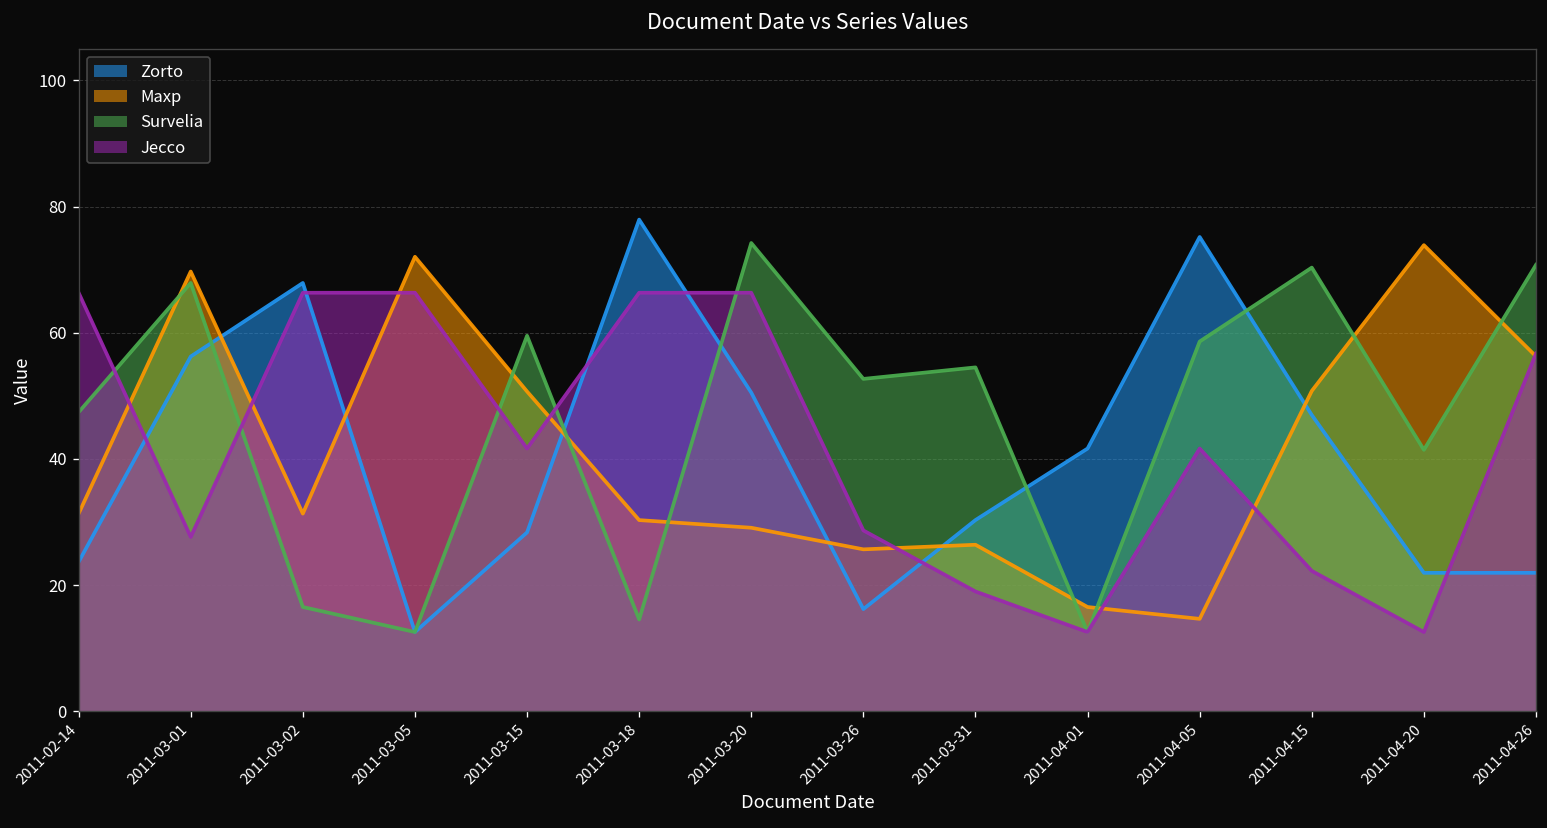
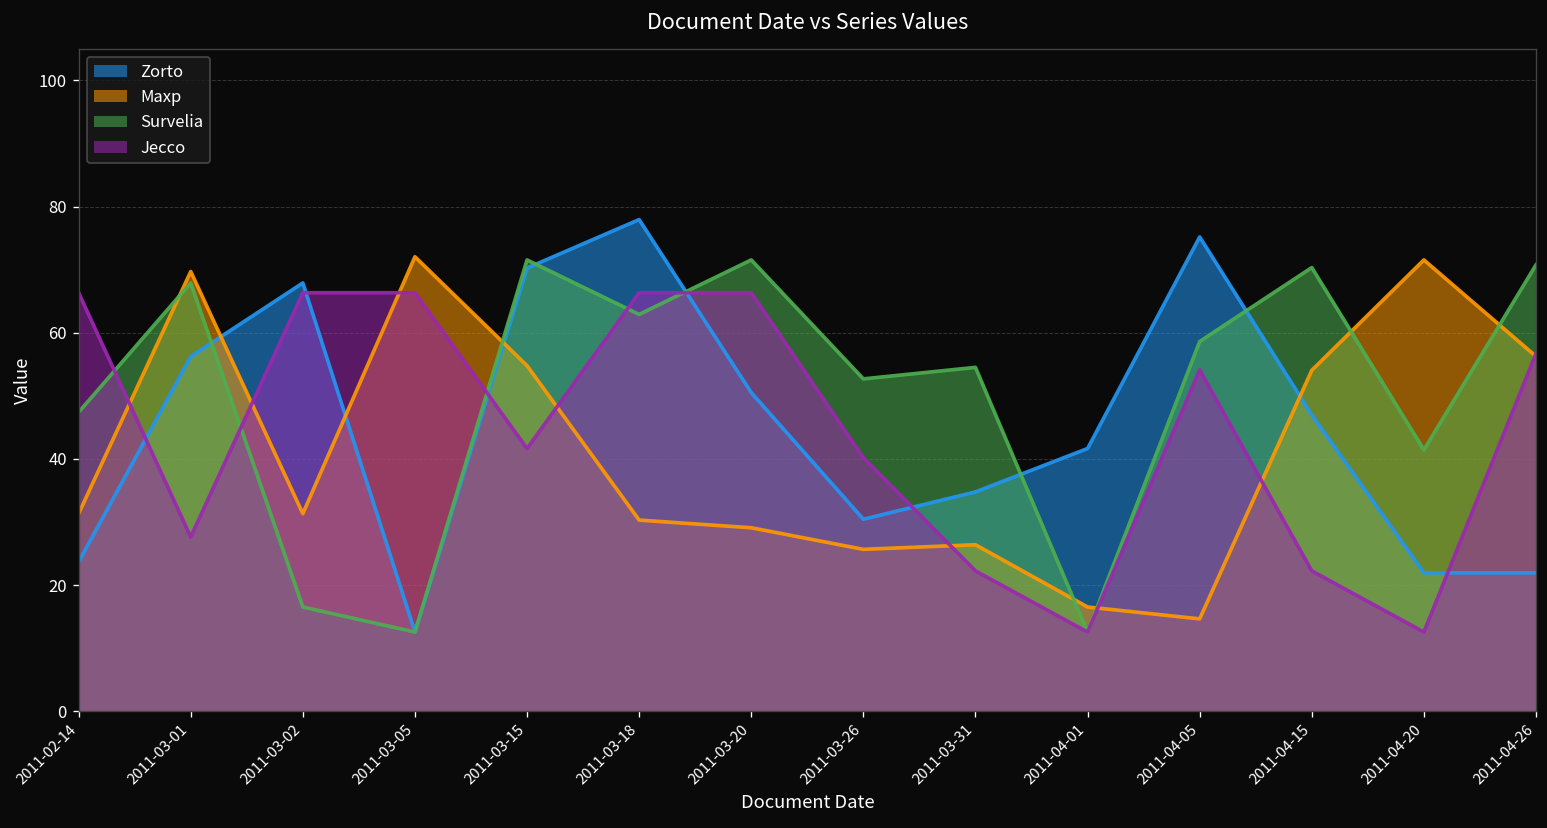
Zorto, 2011-03-15: 28 -> 70
Maxp, 2011-03-15: 51 -> 55
Survelia, 2011-03-15: 60 -> 72
Survelia, 2011-03-18: 15 -> 63
Survelia, 2011-03-20: 74 -> 72
Zorto, 2011-03-26: 16 -> 30
Jecco, 2011-03-26: 29 -> 40
Zorto, 2011-03-31: 30 -> 35
Jecco, 2011-03-31: 19 -> 22
Jecco, 2011-04-05: 42 -> 54
Maxp, 2011-04-15: 51 -> 54
Maxp, 2011-04-20: 74 -> 72
